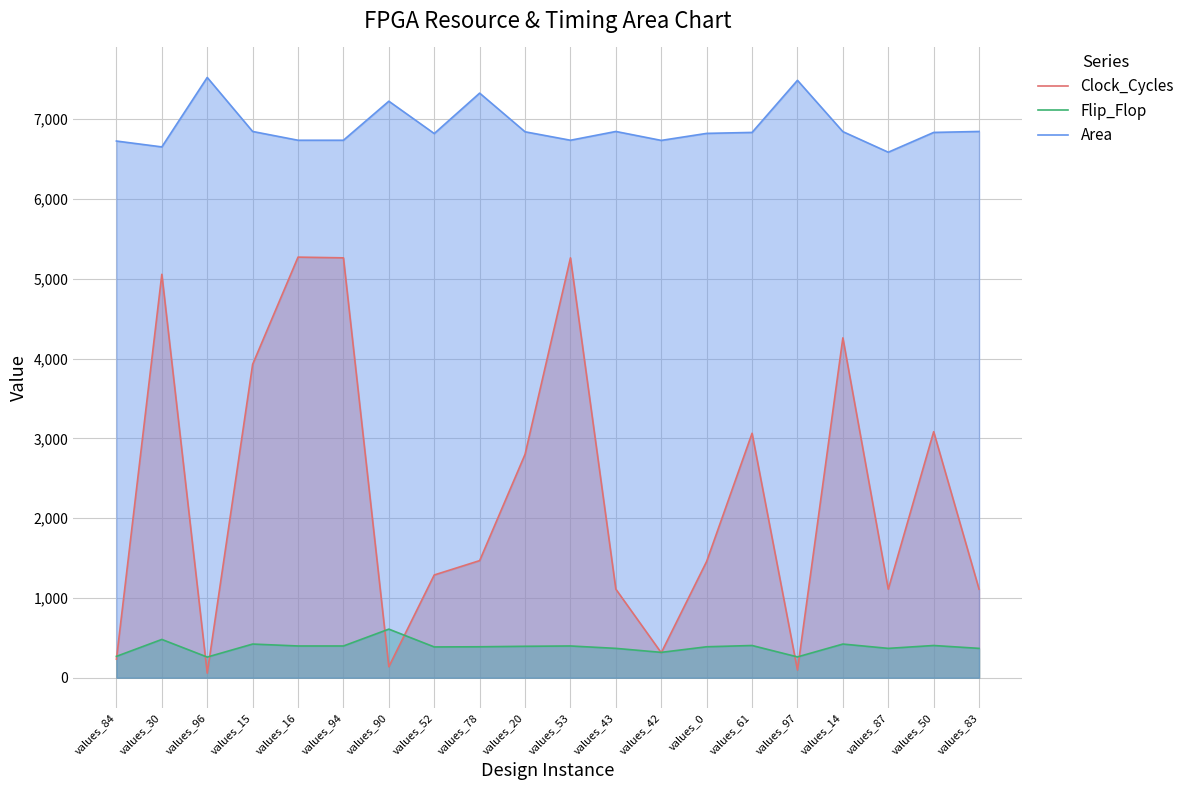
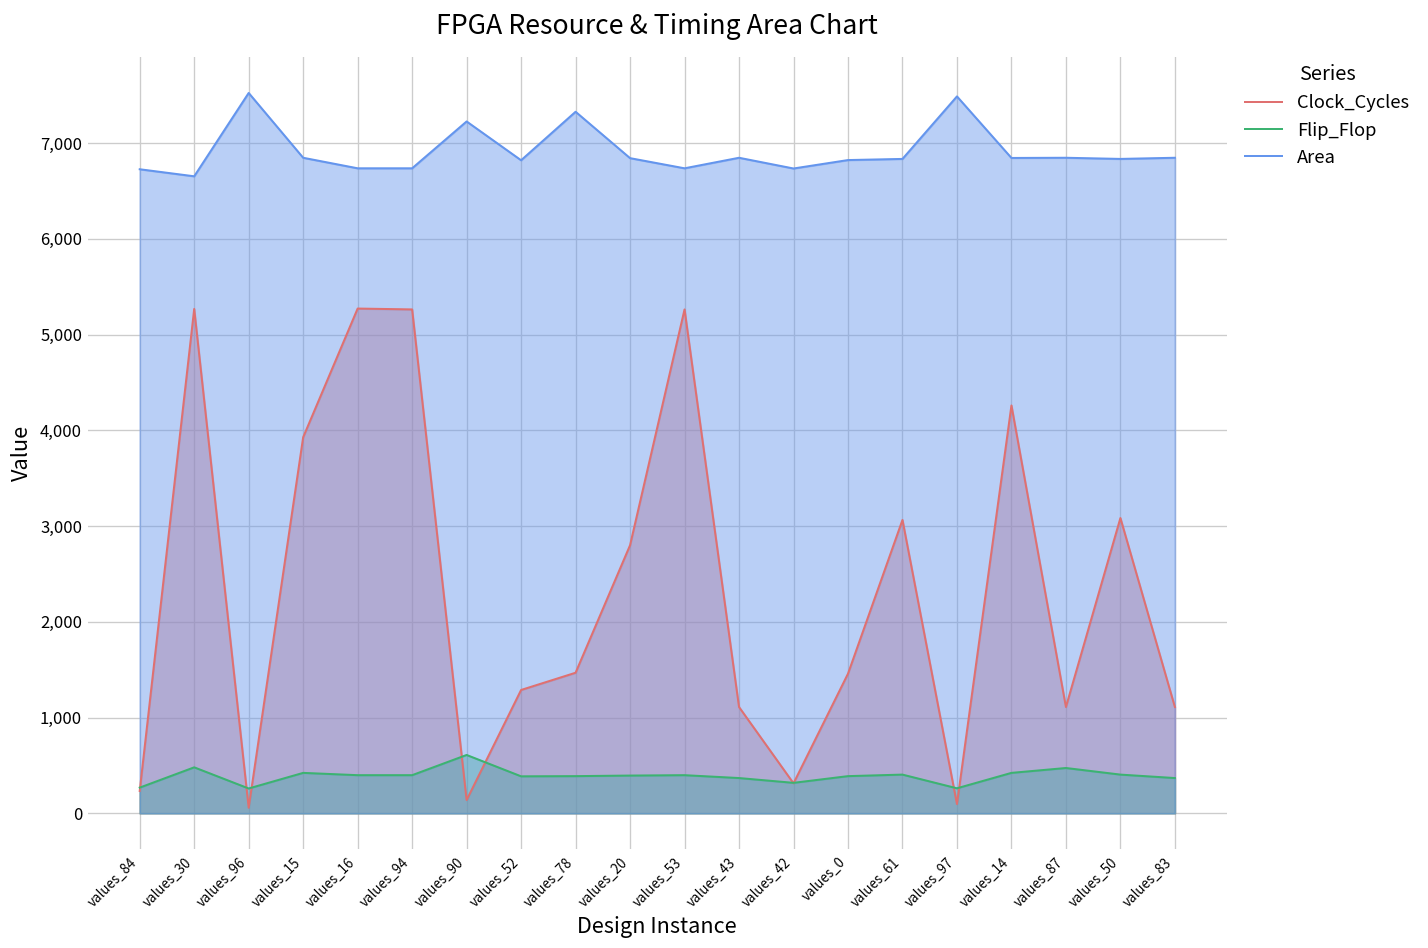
Clock_Cycles, values_30: 5,100 -> 5,300
Flip_Flop, values_87: 400 -> 500
Area, values_87: 6,600 -> 6,800
